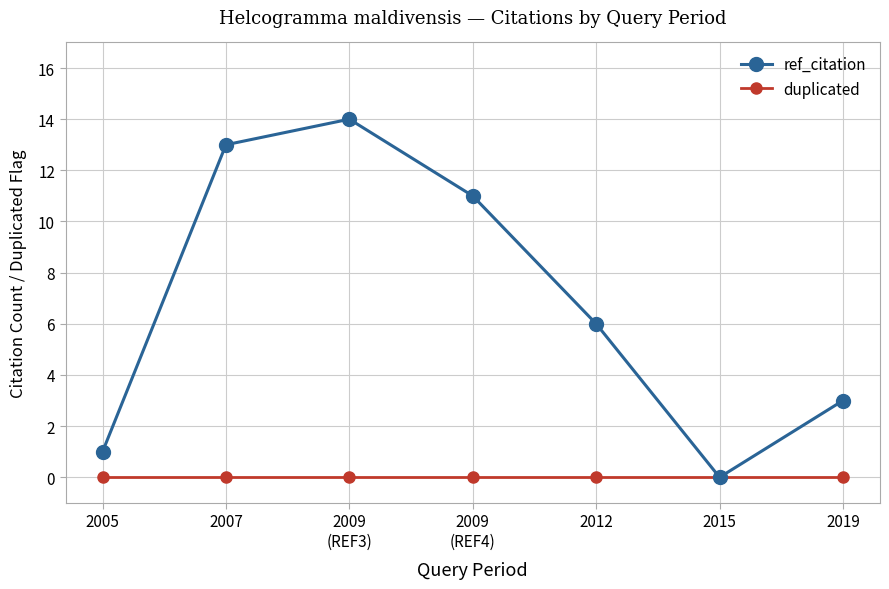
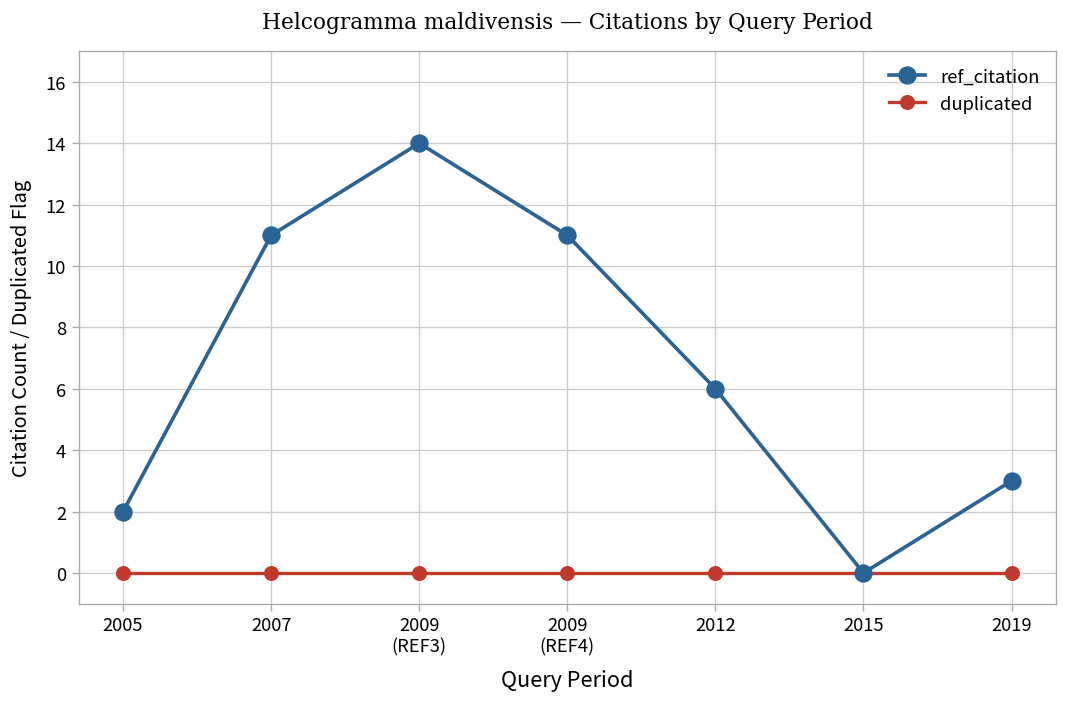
ref_citation, 2005: 1 -> 2
ref_citation, 2007: 13 -> 11
